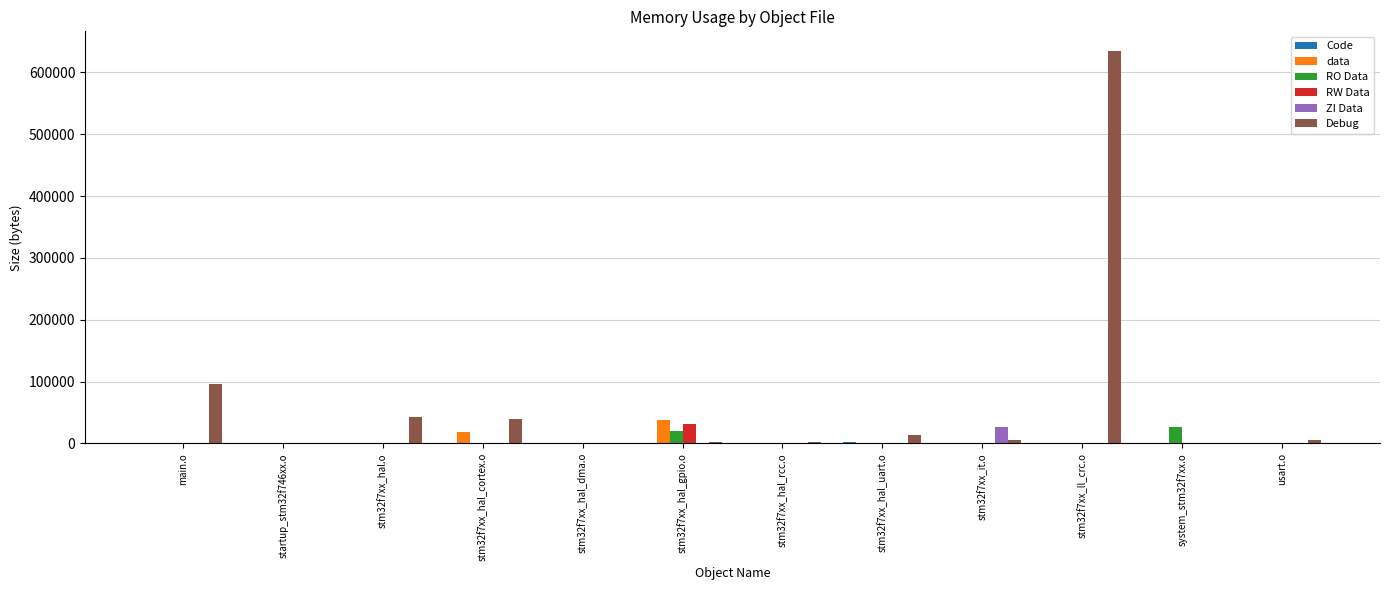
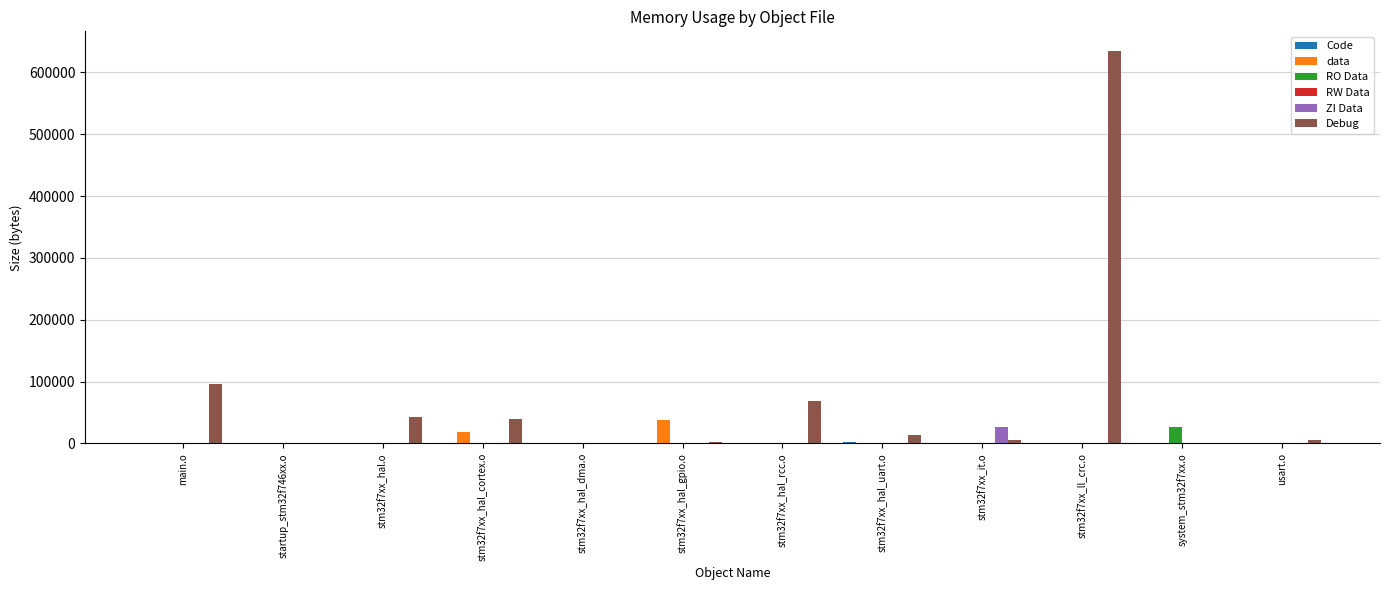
RO Data, stm32f7xx_hal_gpio.o: 20000 -> 0
RW Data, stm32f7xx_hal_gpio.o: 30000 -> 0
Debug, stm32f7xx_hal_rcc.o: 0 -> 70000
